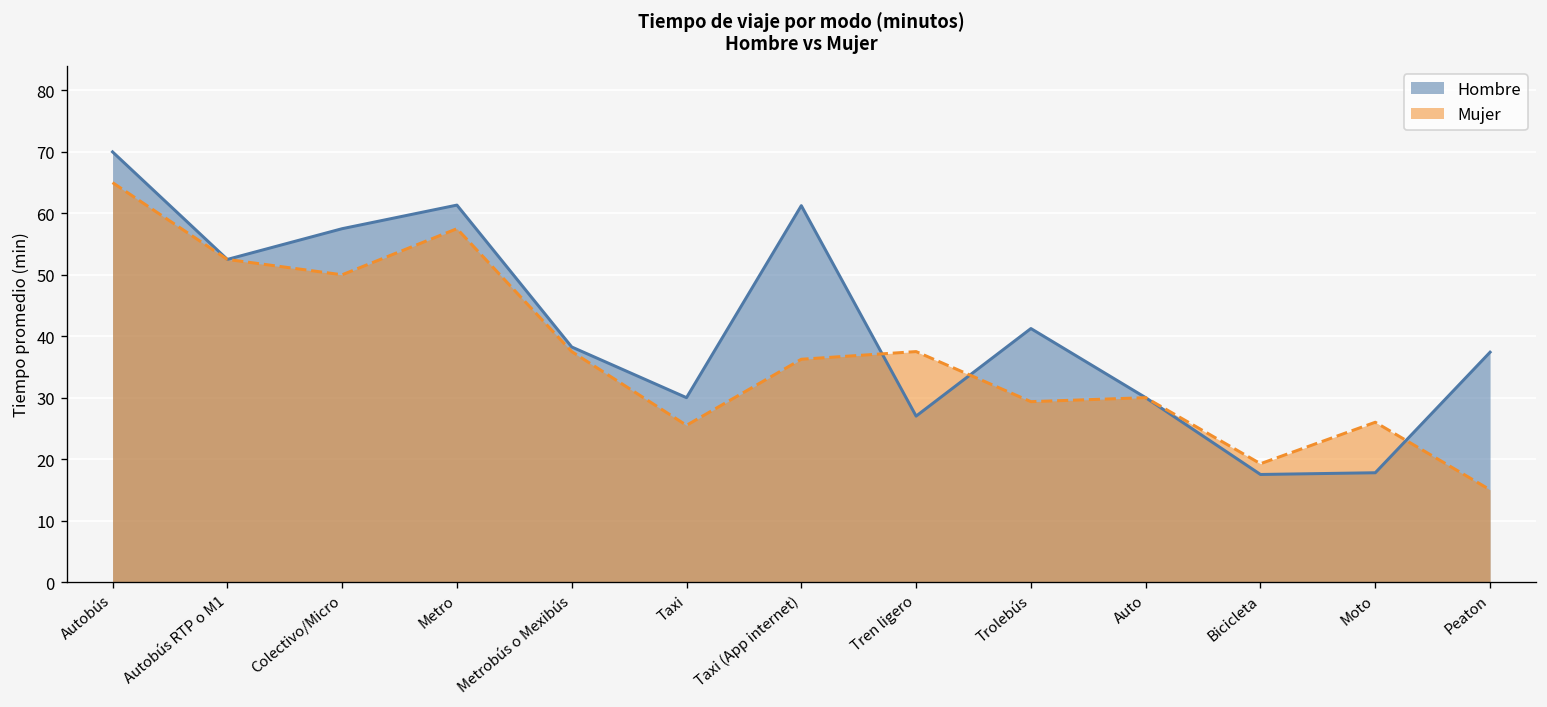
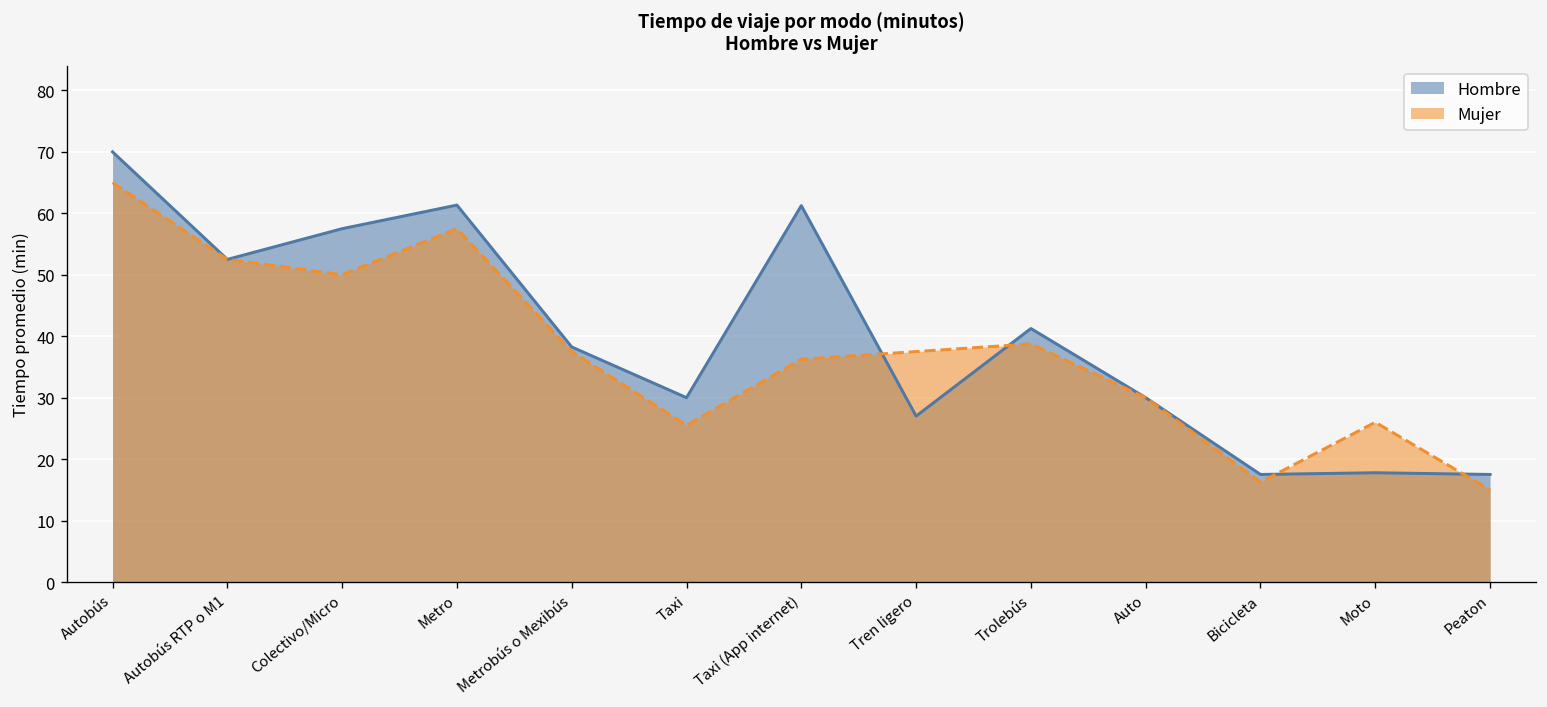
Mujer, Trolebús: 29 -> 39
Mujer, Bicicleta: 19 -> 16
Hombre, Peaton: 37 -> 18
